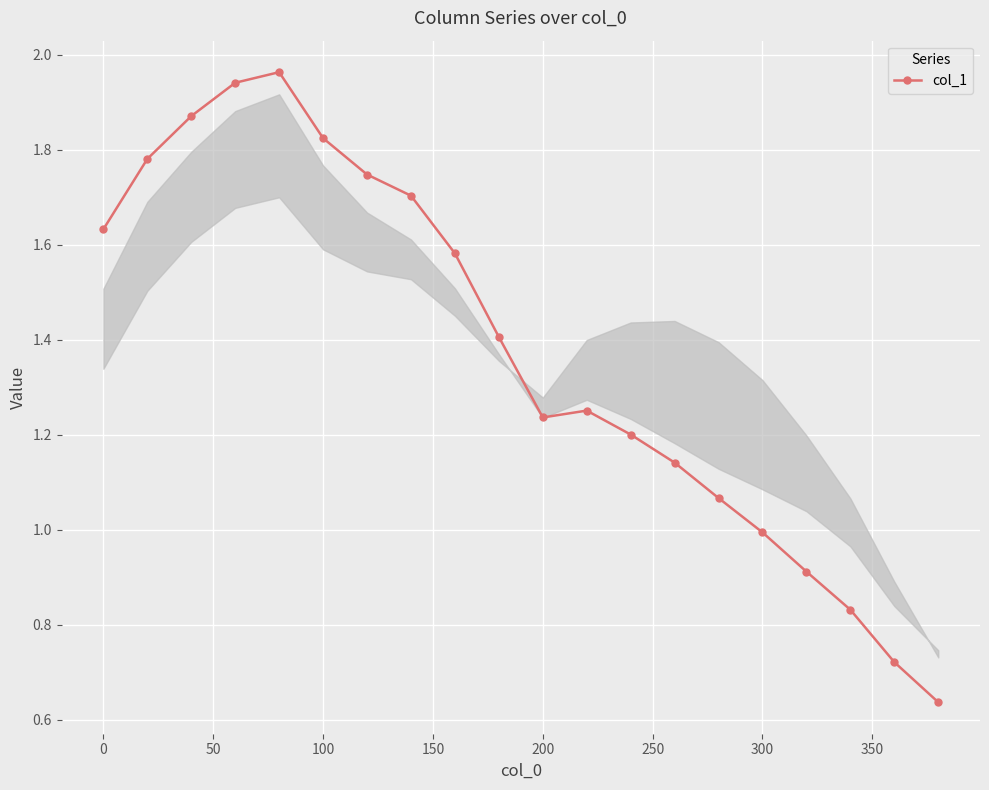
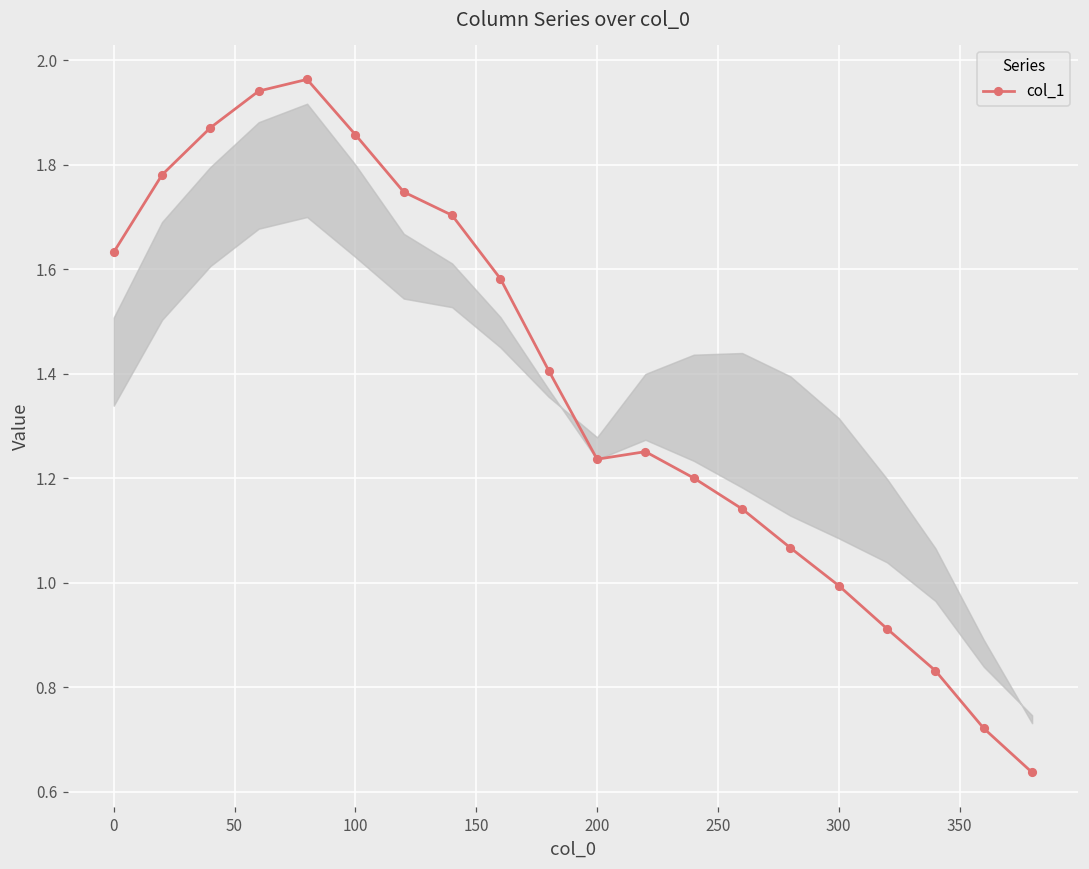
col_1, 100: 1.82 -> 1.86
